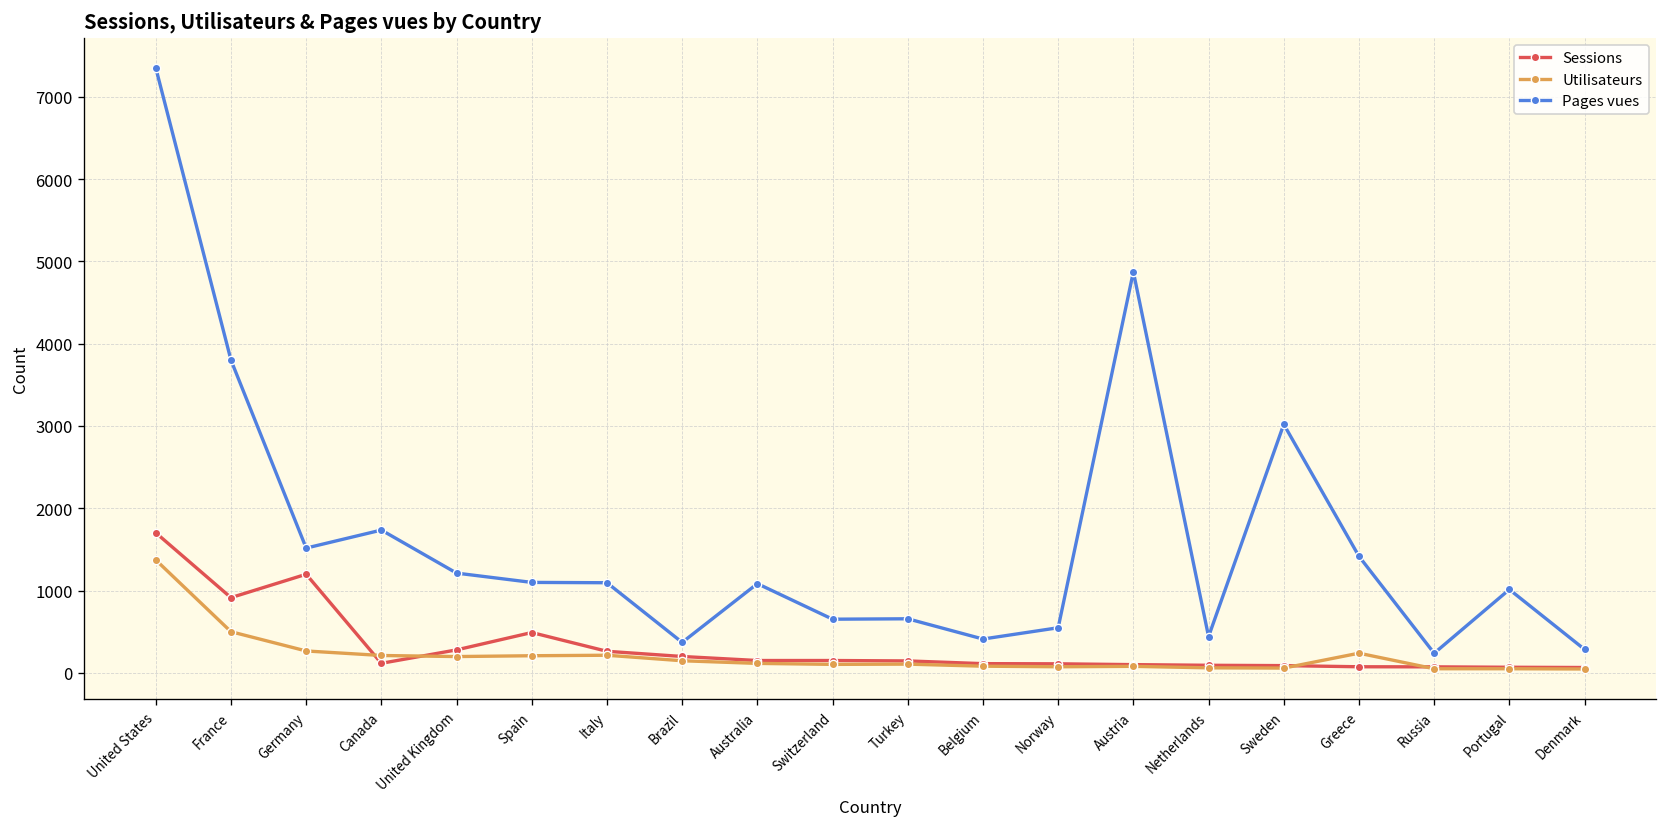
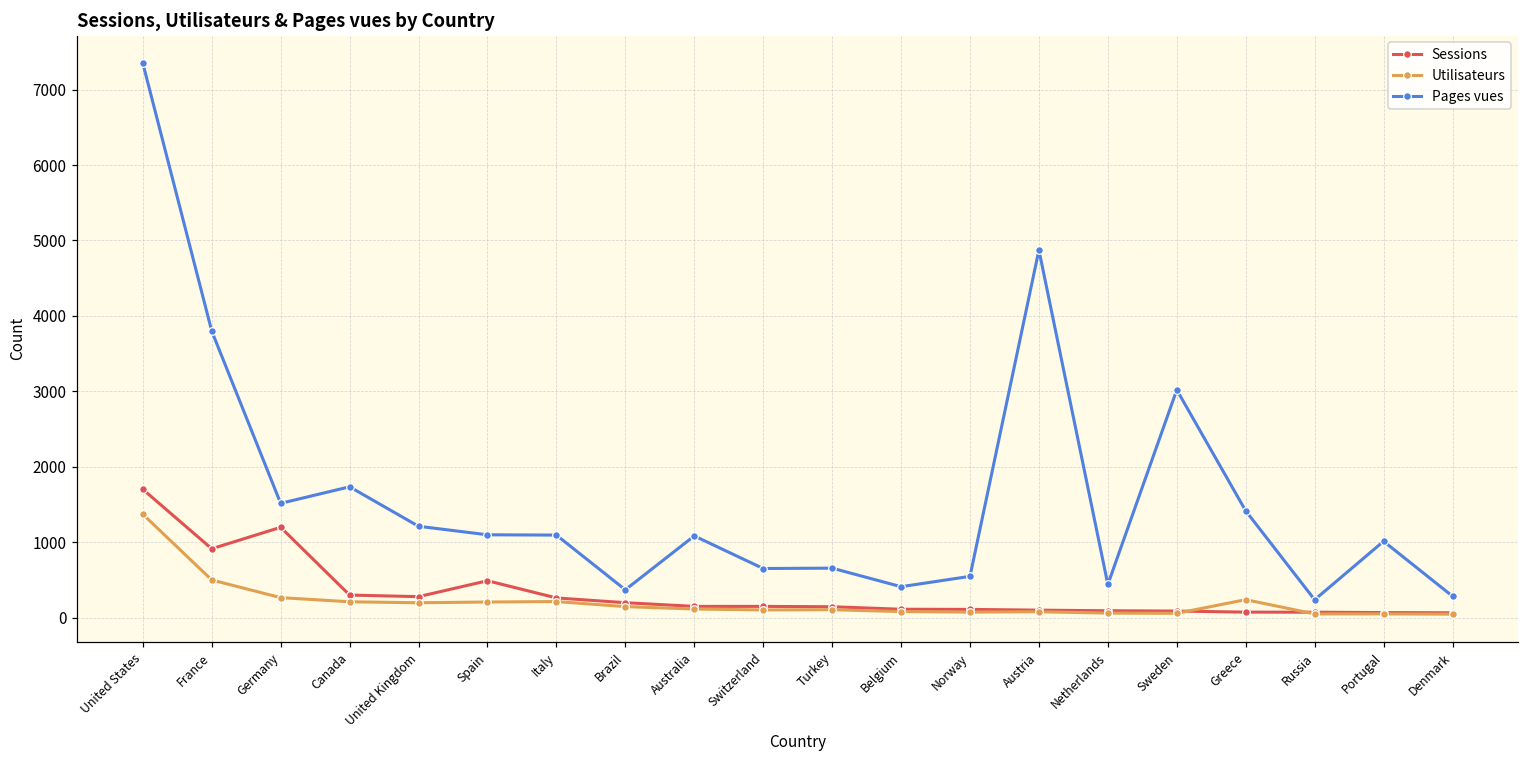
Sessions, Canada: 100 -> 300
